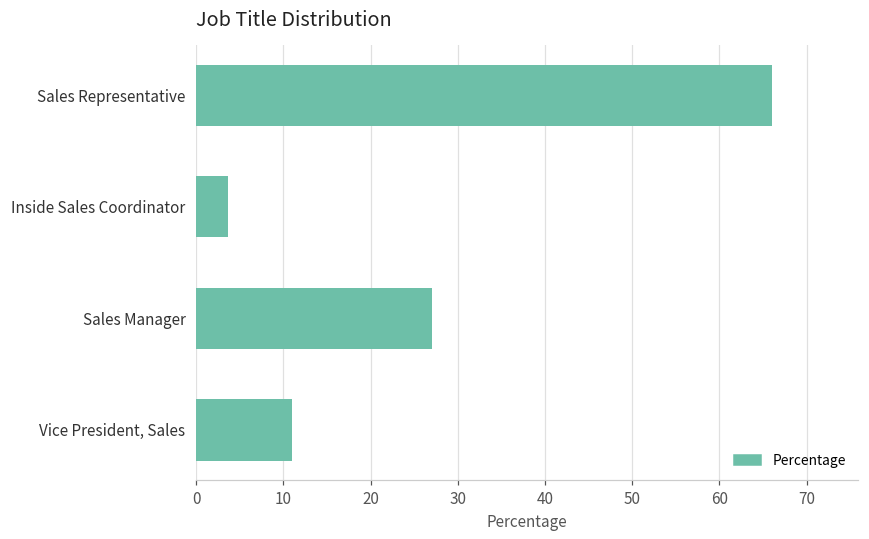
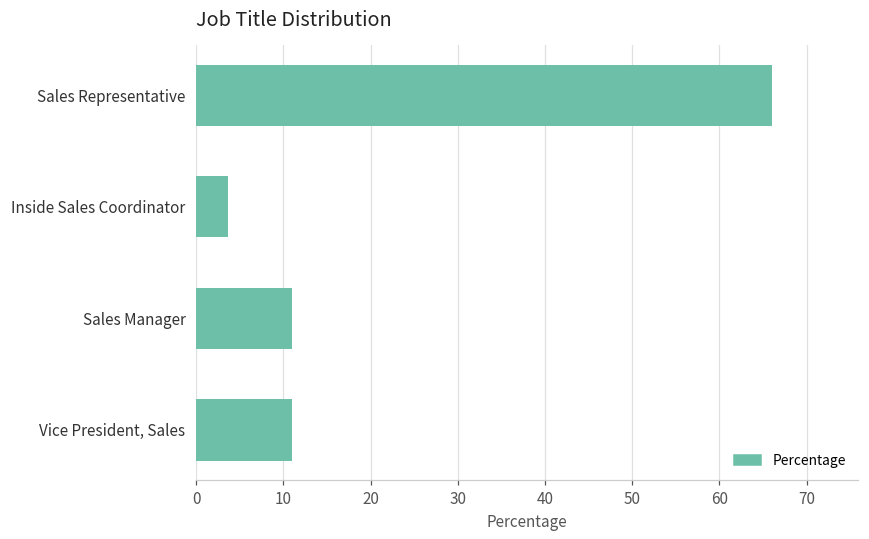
Sales Manager: 27 -> 11
